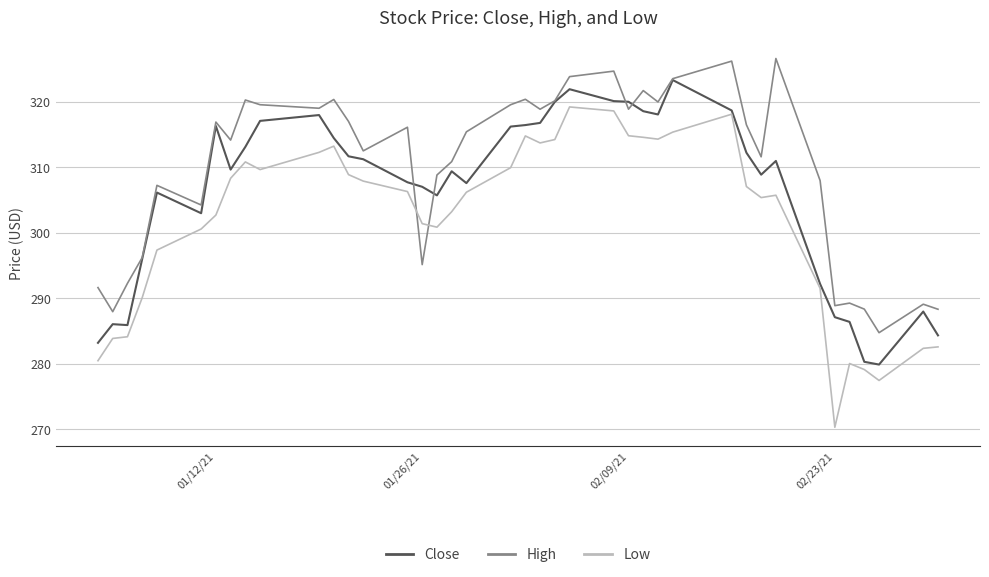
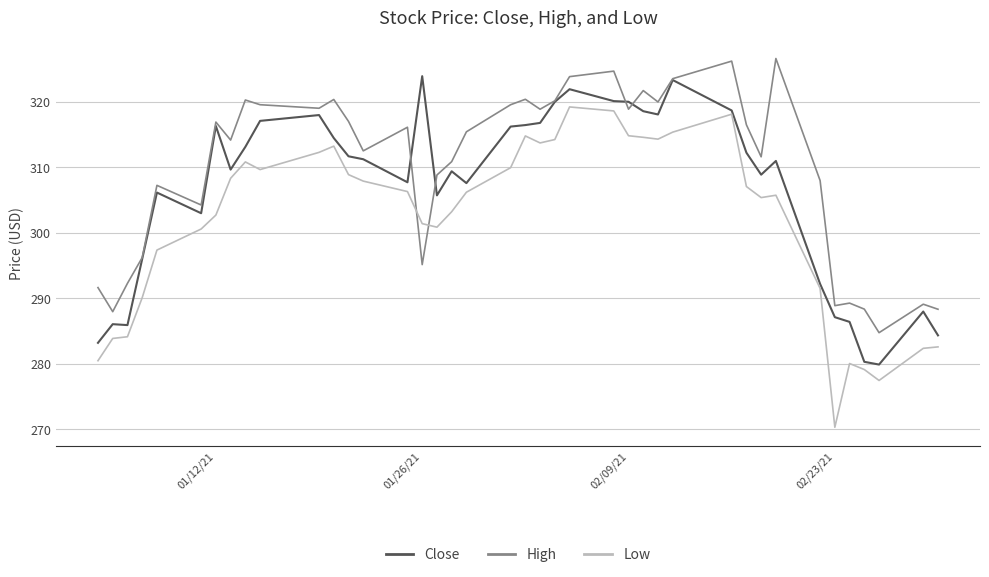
Close, 01/26/21: 307 -> 324
